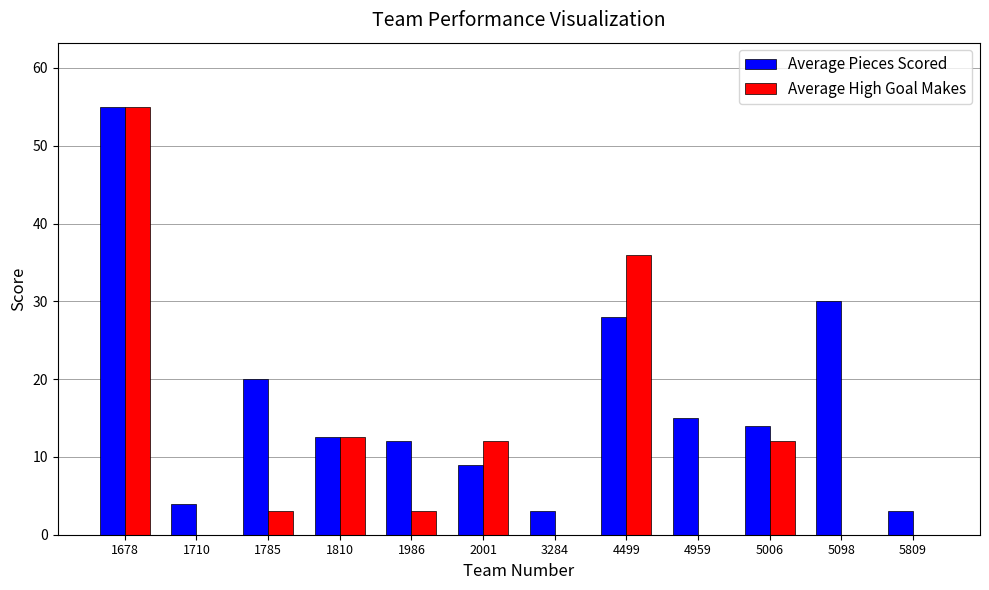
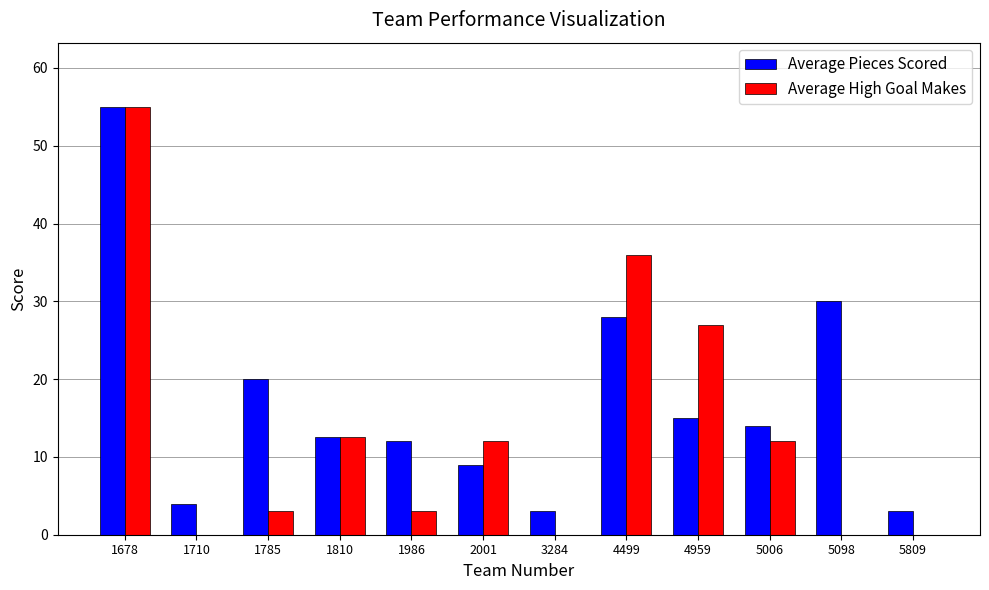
Average High Goal Makes, 4959: 0 -> 27
